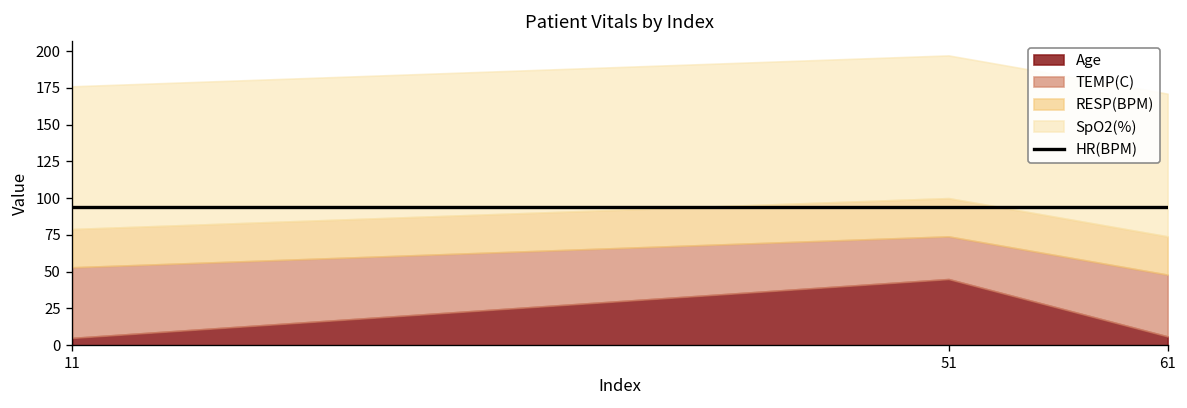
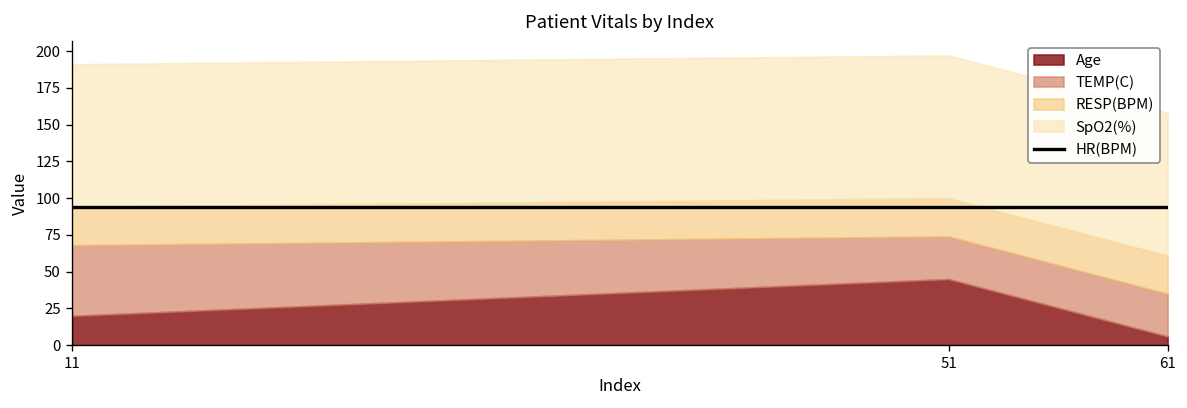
Age, 11: 5 -> 20
TEMP(C), 61: 42 -> 29
